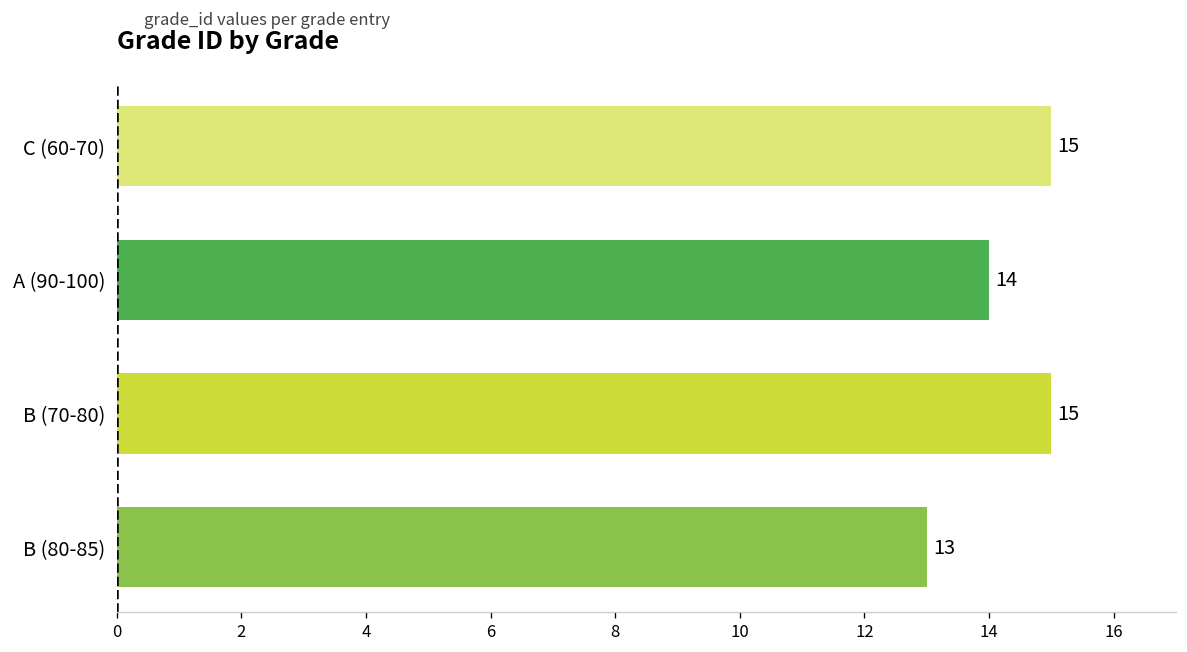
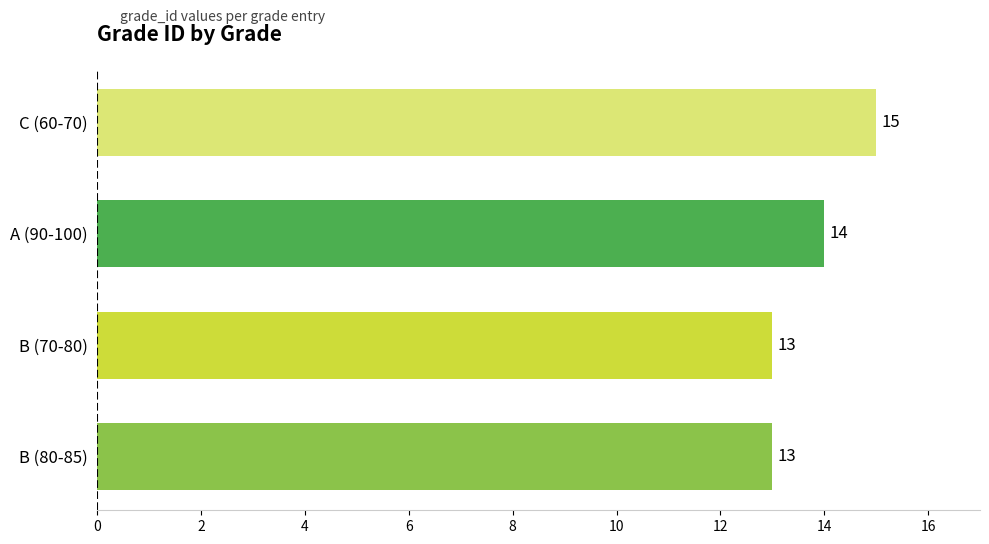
B (70-80): 15 -> 13
